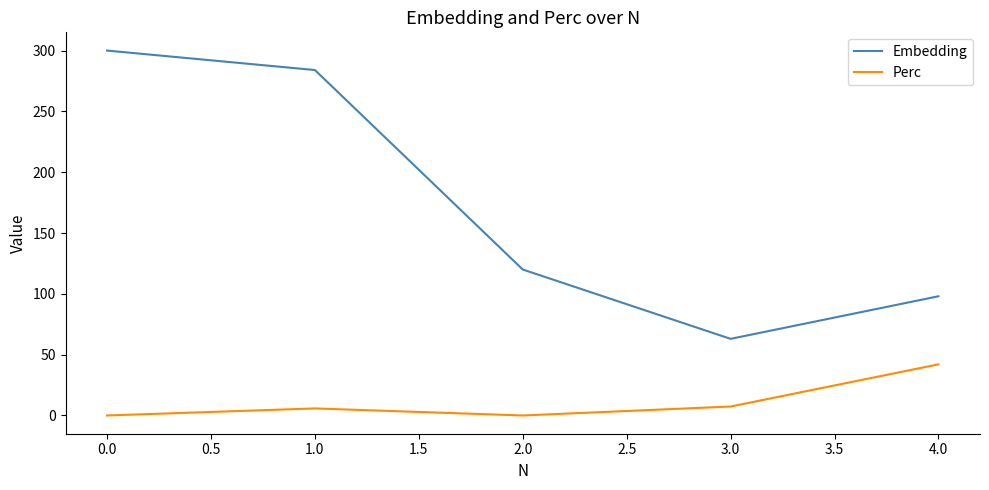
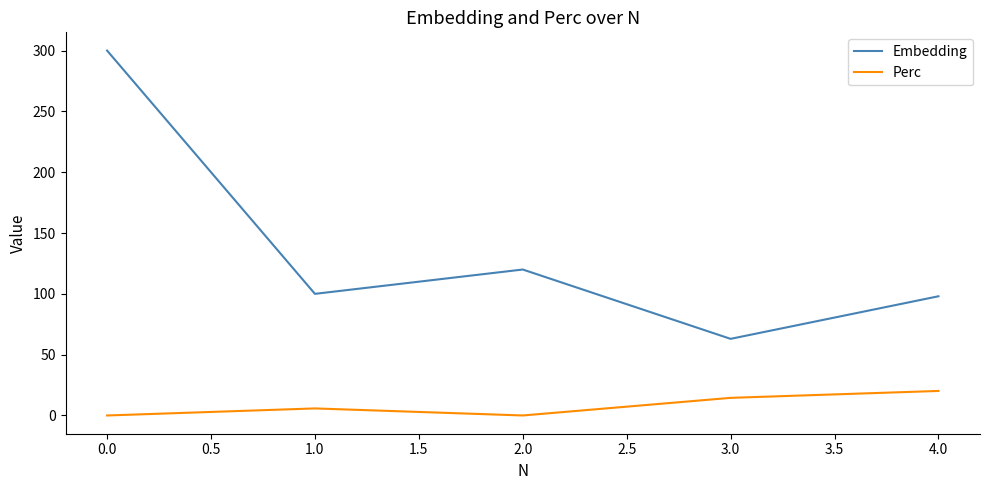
Embedding, 1.0: 284 -> 100
Perc, 3.0: 7 -> 14
Perc, 4.0: 42 -> 20
